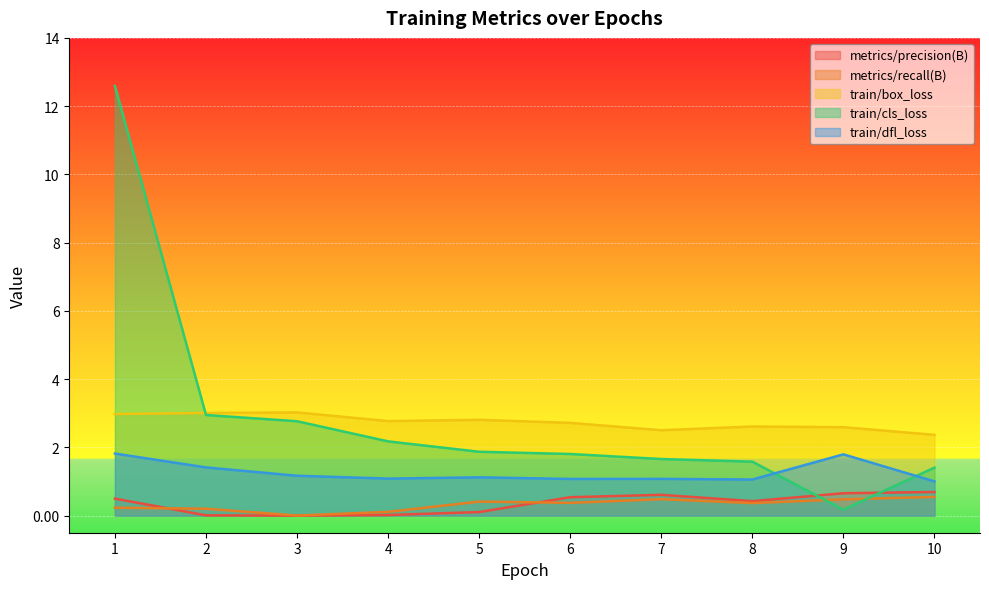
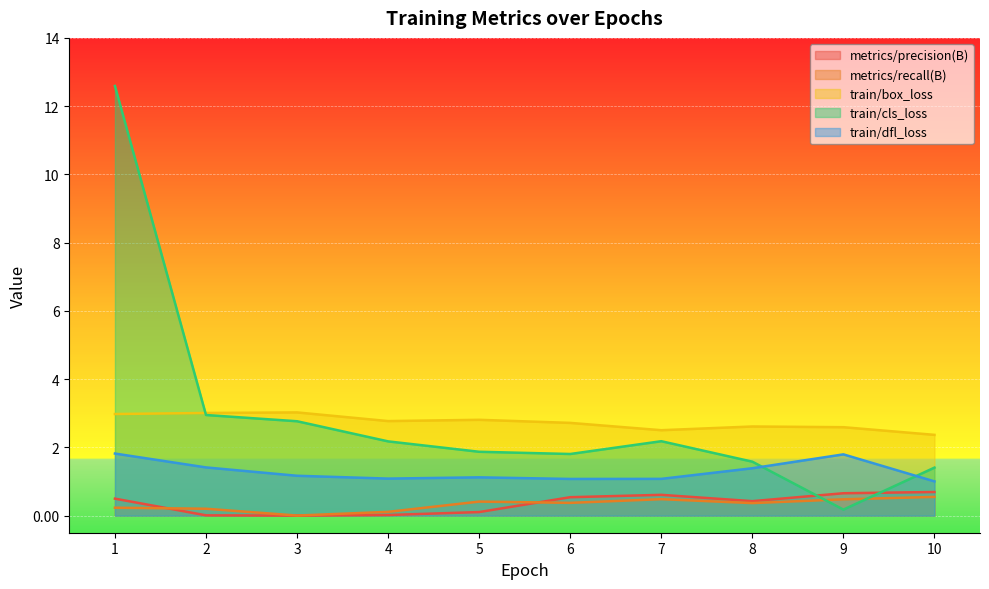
train/cls_loss, 7: 1.7 -> 2.2
train/dfl_loss, 8: 1.1 -> 1.4
